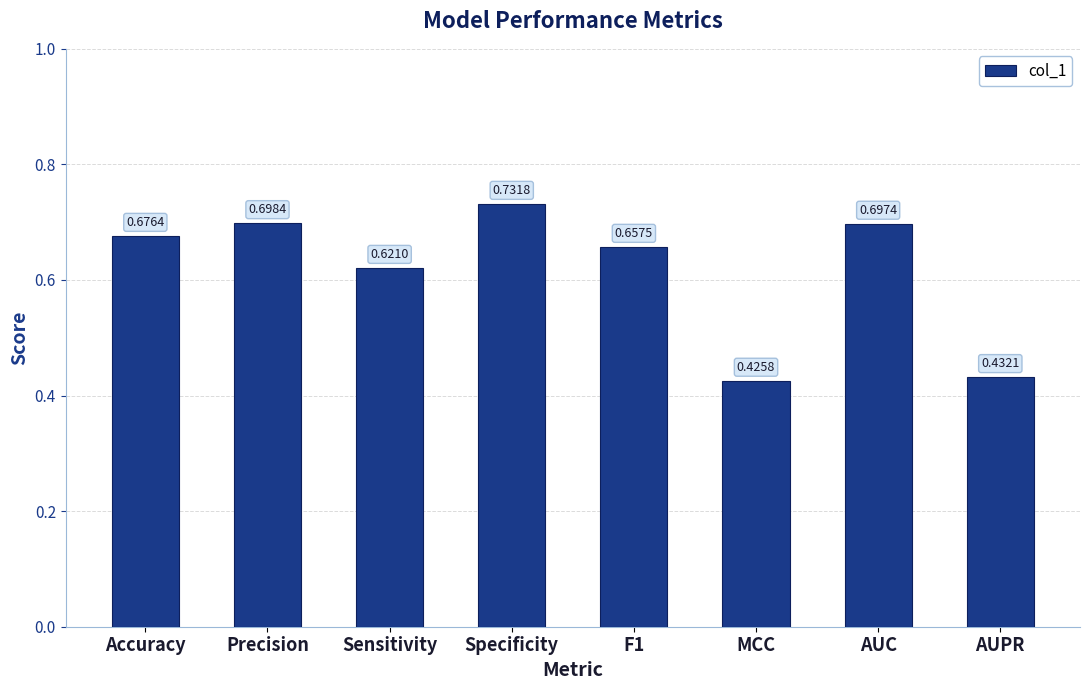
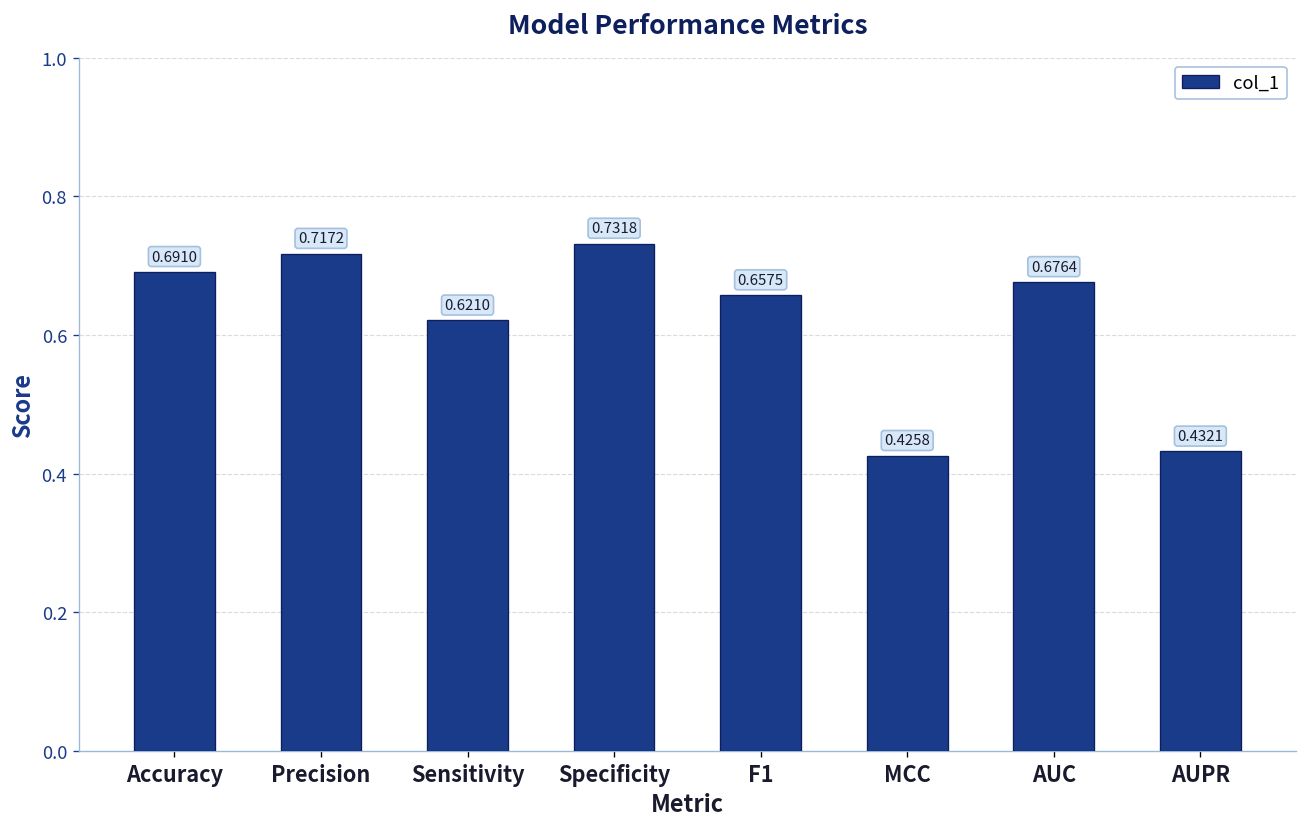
Accuracy: 0.6764 -> 0.6910
Precision: 0.6984 -> 0.7172
AUC: 0.6974 -> 0.6764
